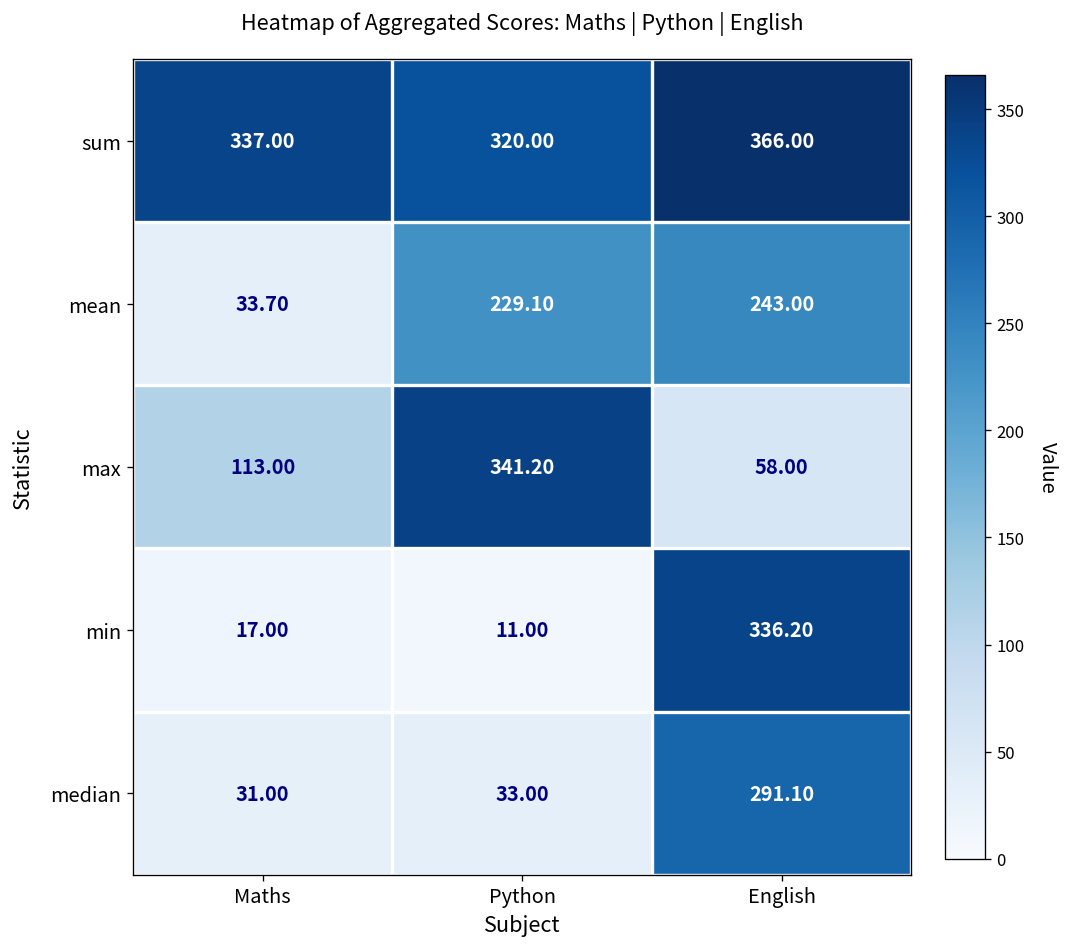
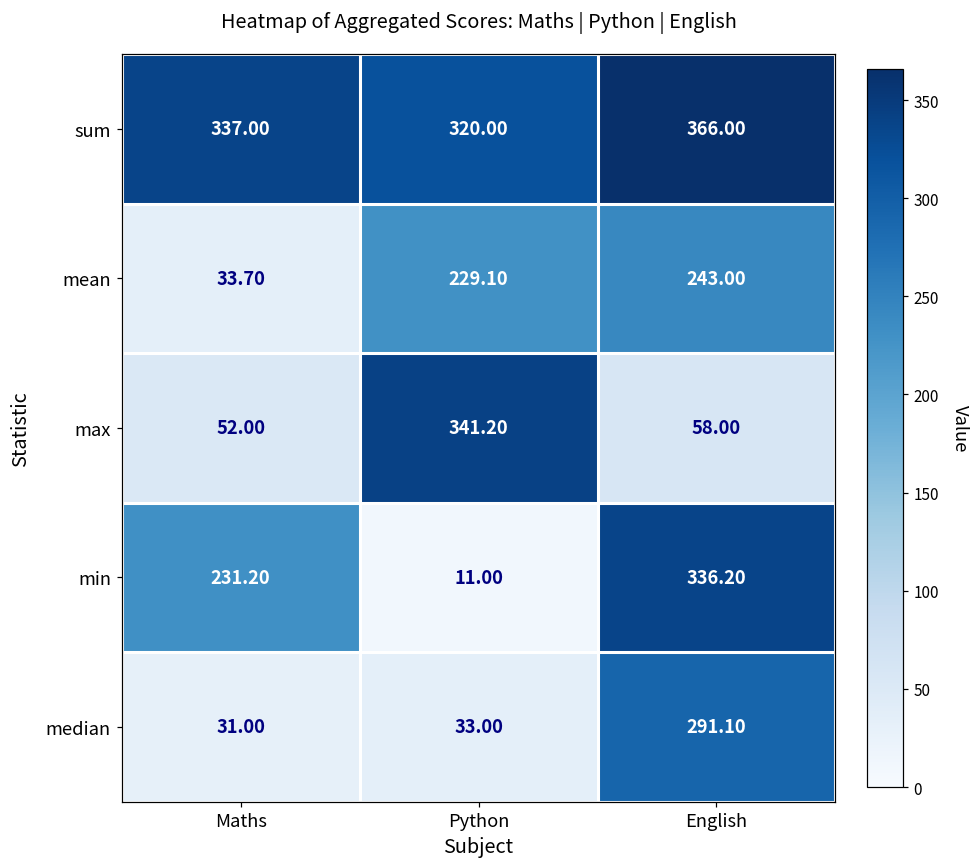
max, Maths: 113.00 -> 52.00
min, Maths: 17.00 -> 231.20
